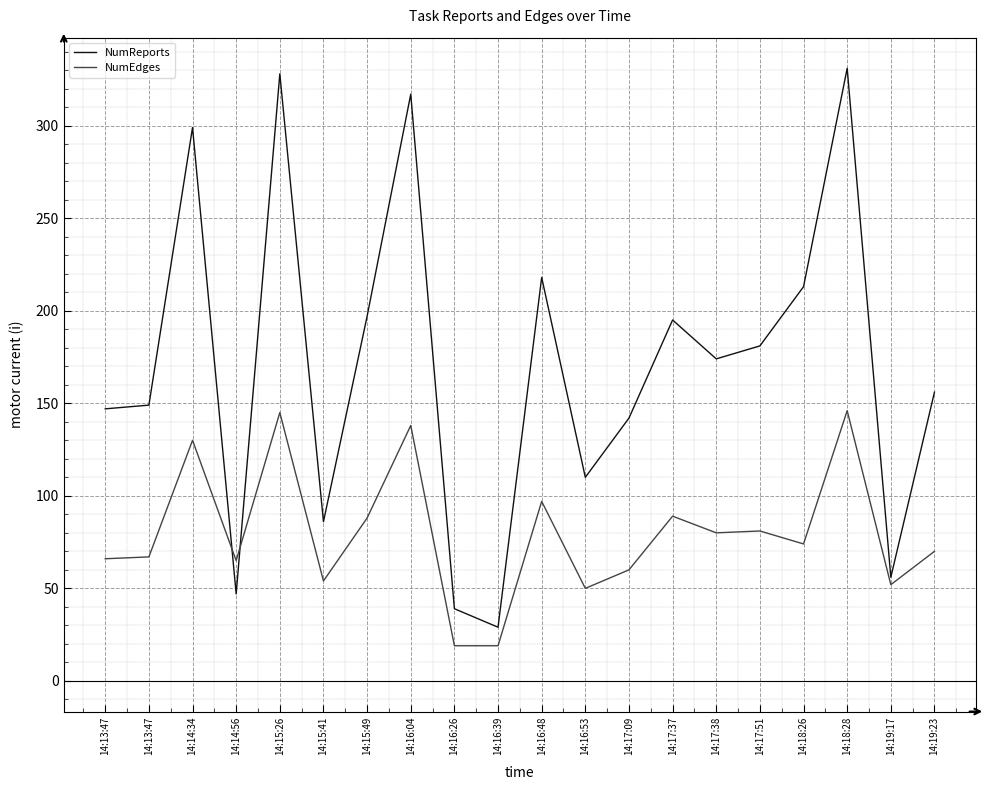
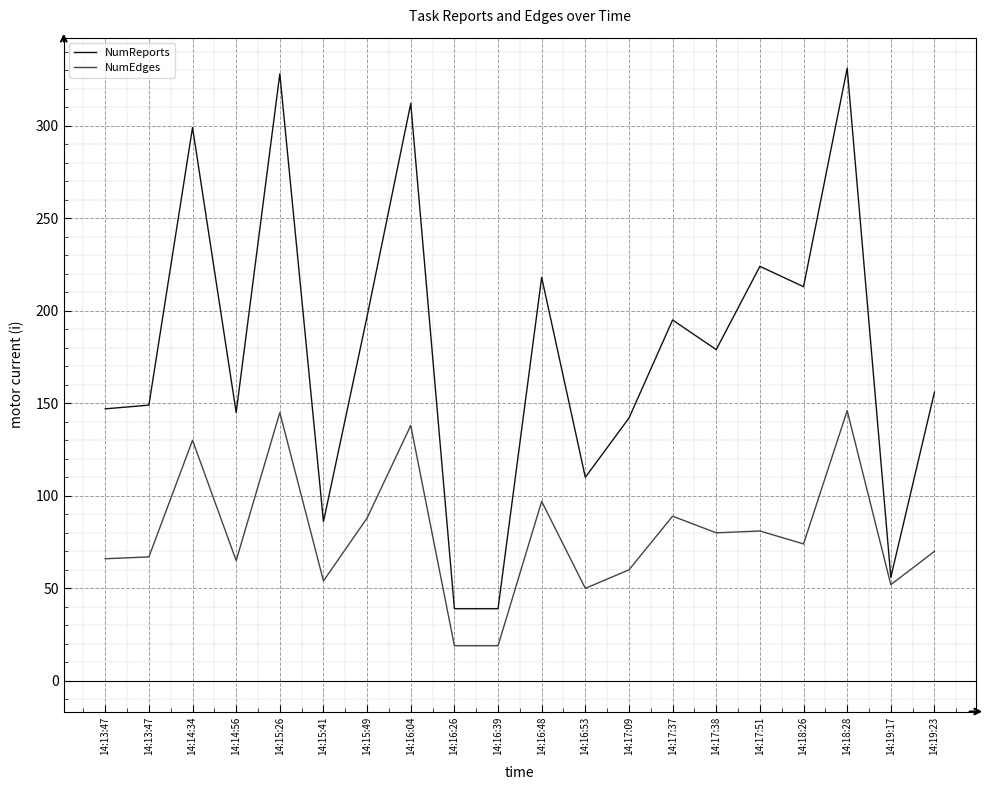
NumReports, 14:14:56: 47 -> 145
NumReports, 14:16:04: 317 -> 312
NumReports, 14:16:39: 29 -> 39
NumReports, 14:17:38: 174 -> 179
NumReports, 14:17:51: 181 -> 224
